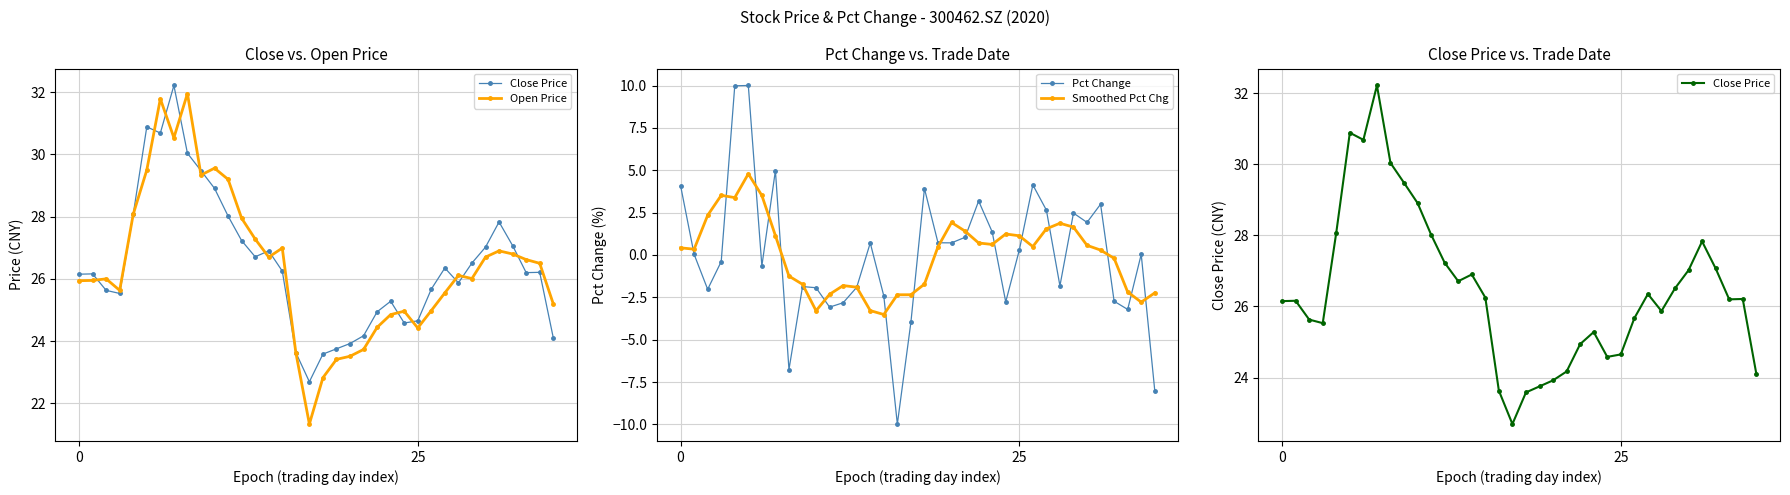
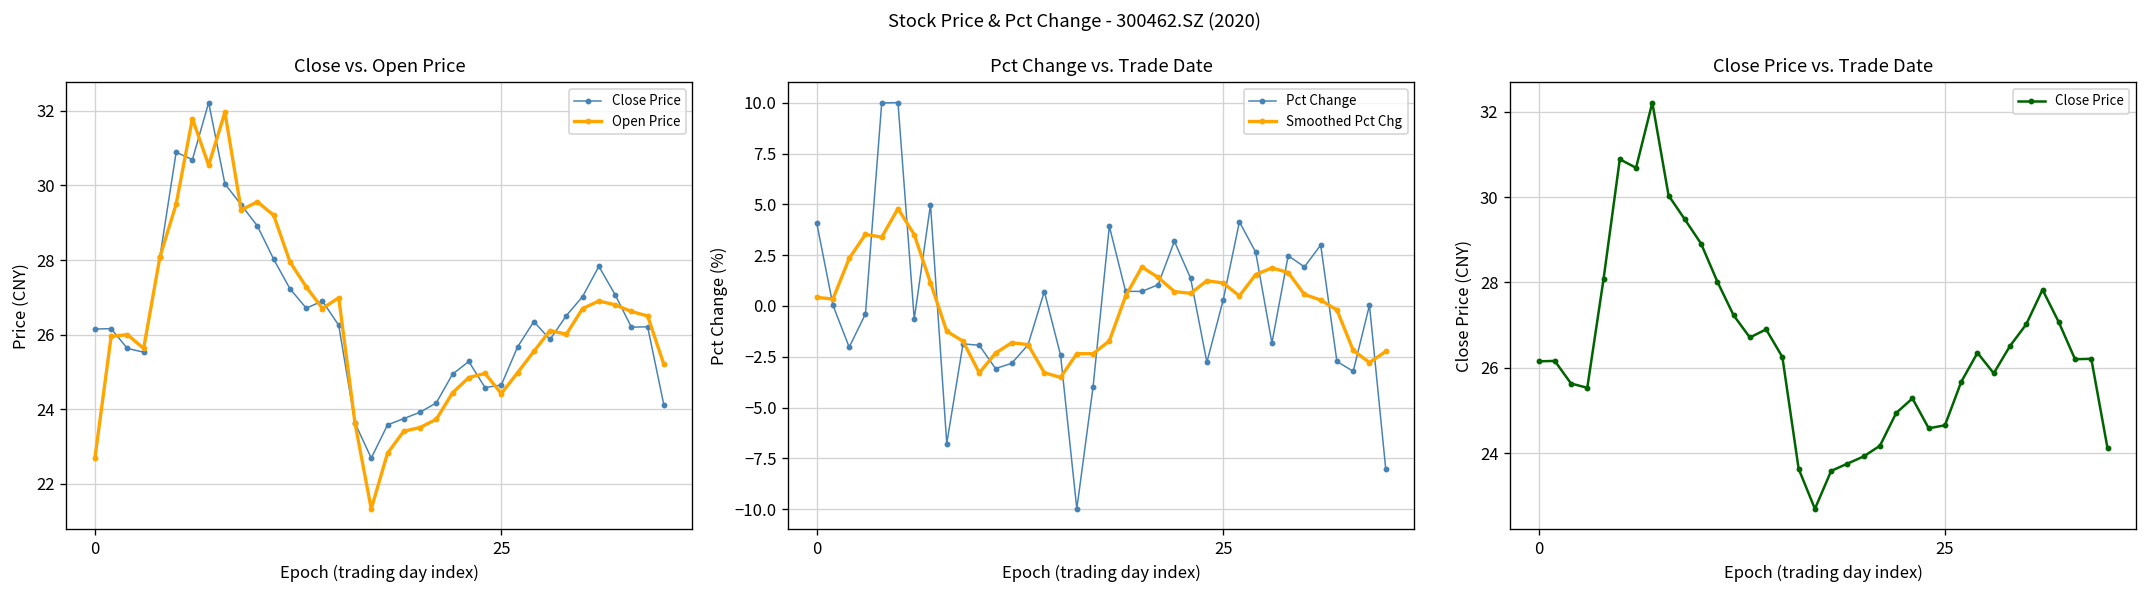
Close vs. Open Price, Open Price, 0: 25.9 -> 22.7
